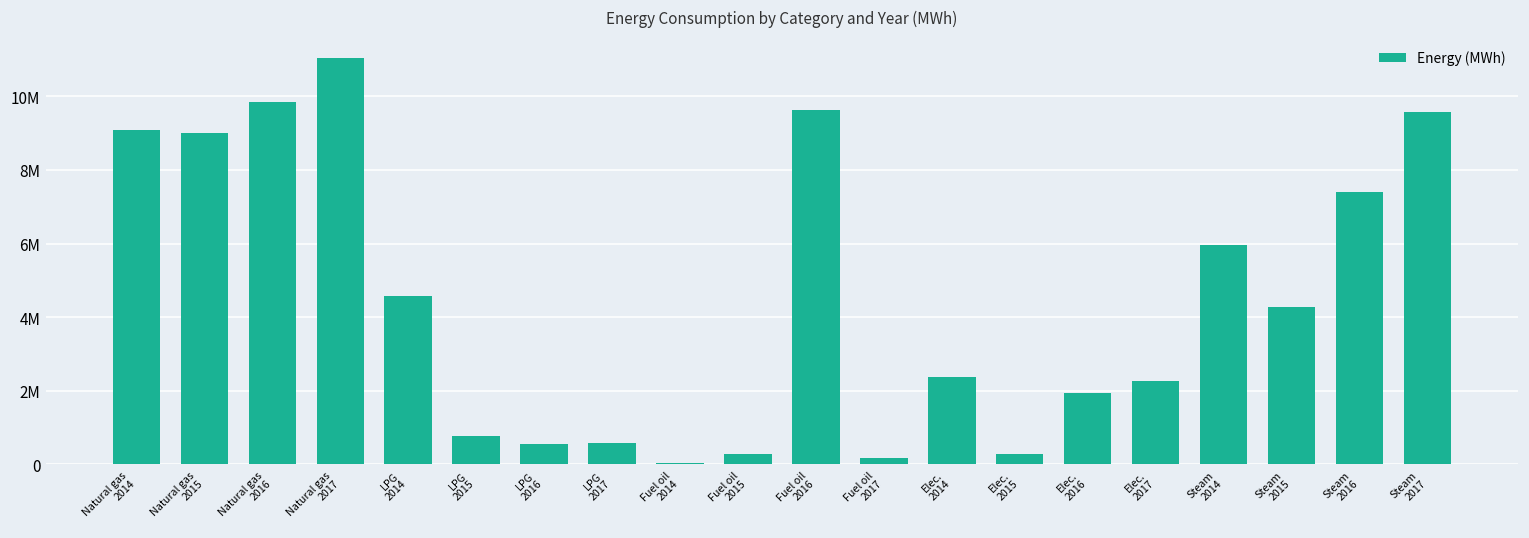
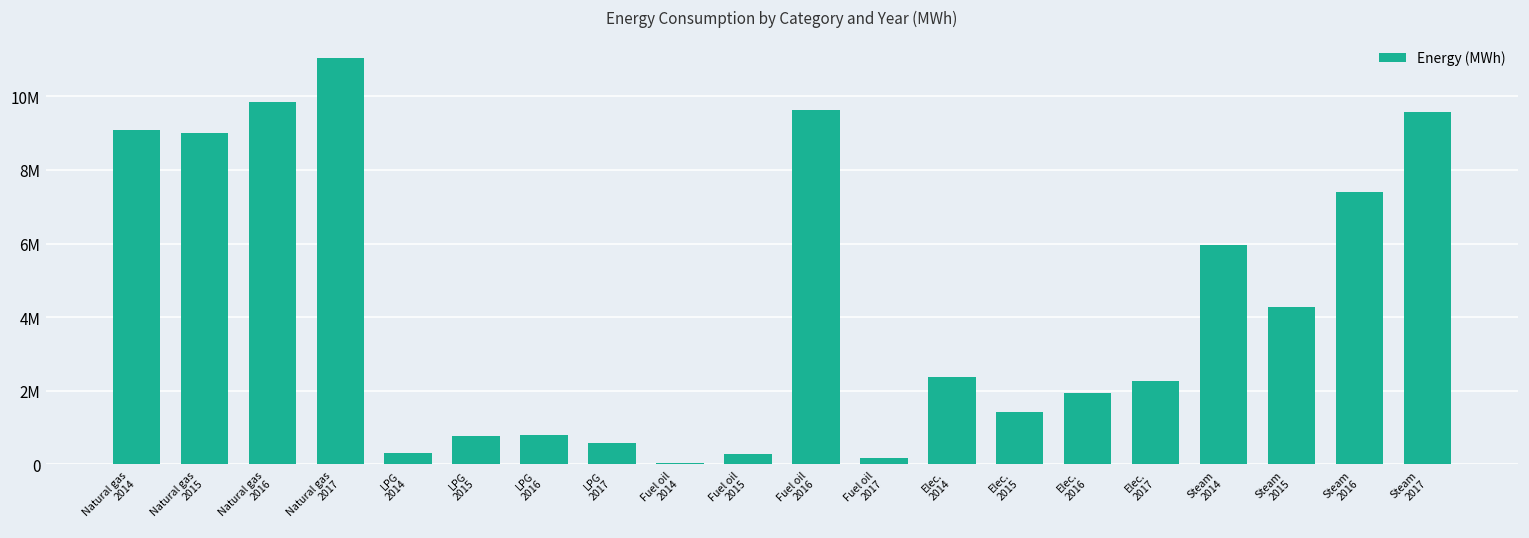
LPG 2014: 4600000 -> 300000
LPG 2016: 500000 -> 800000
Elec. 2015: 300000 -> 1400000
